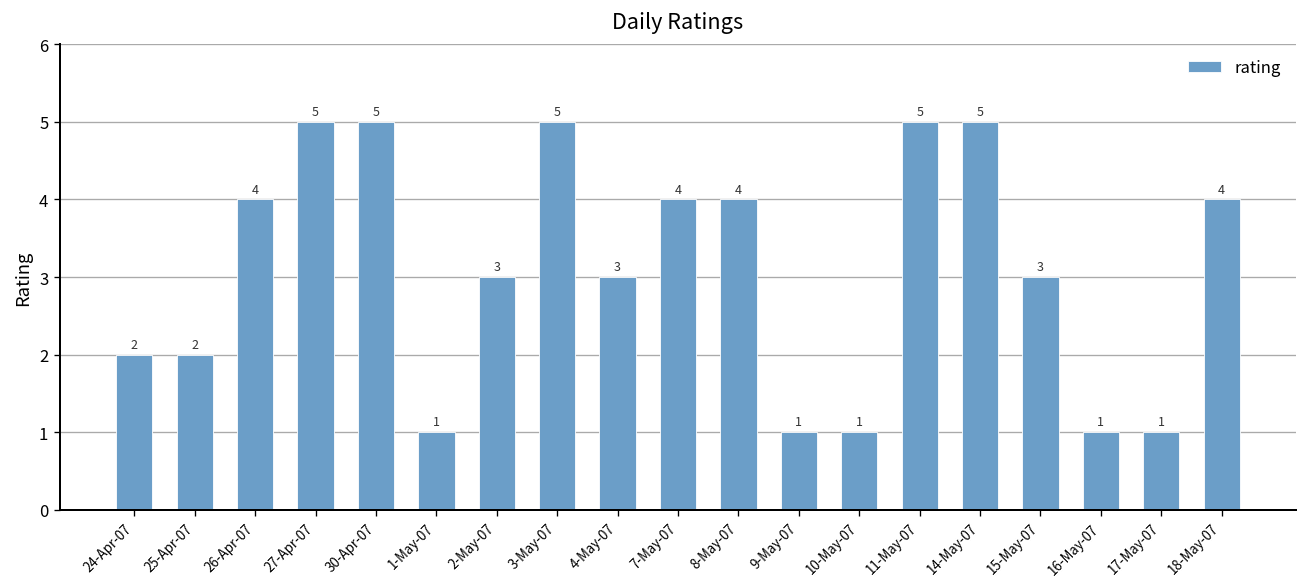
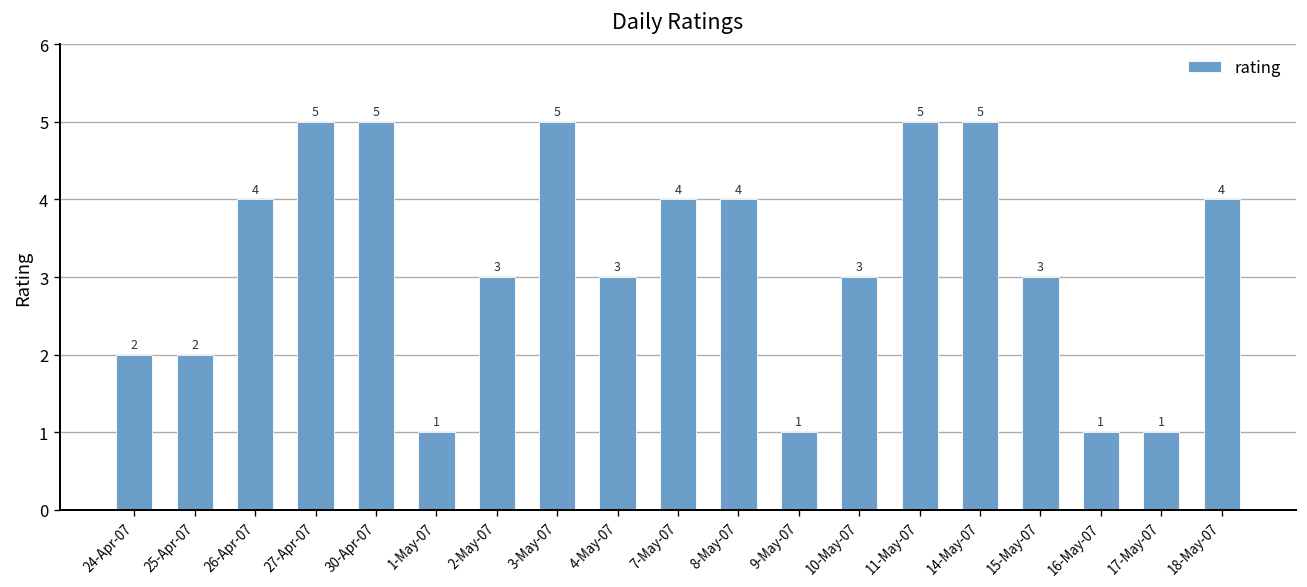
10-May-07: 1 -> 3
